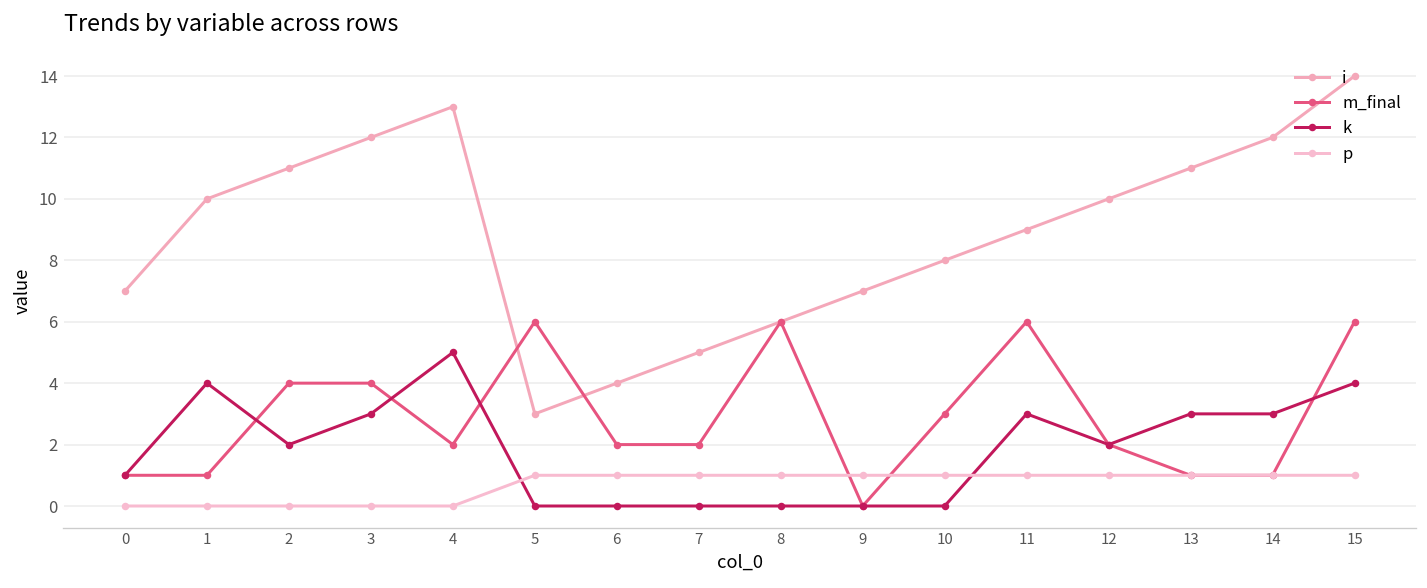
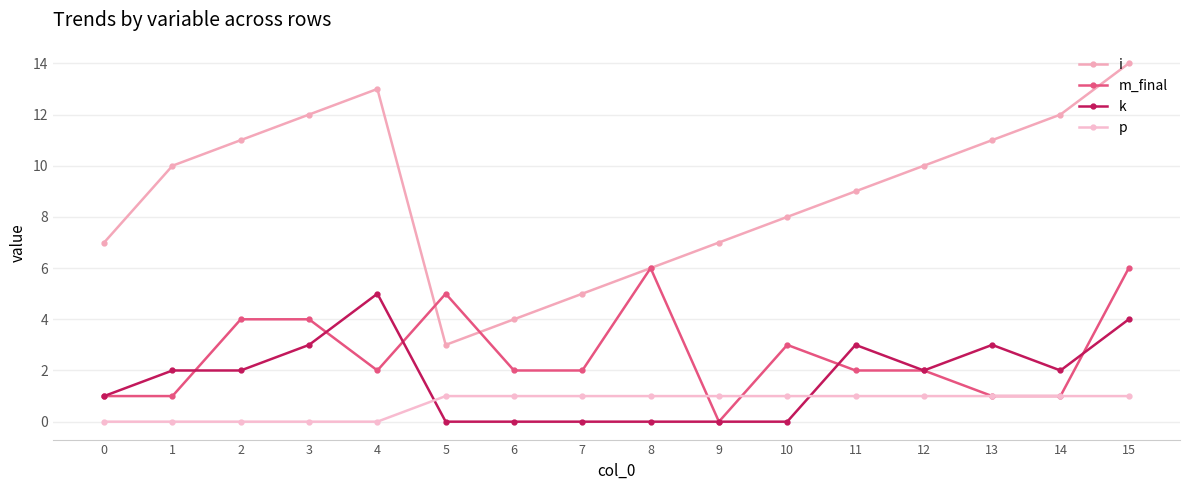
k, 1: 4 -> 2
m_final, 5: 6 -> 5
m_final, 11: 6 -> 2
k, 14: 3 -> 2
